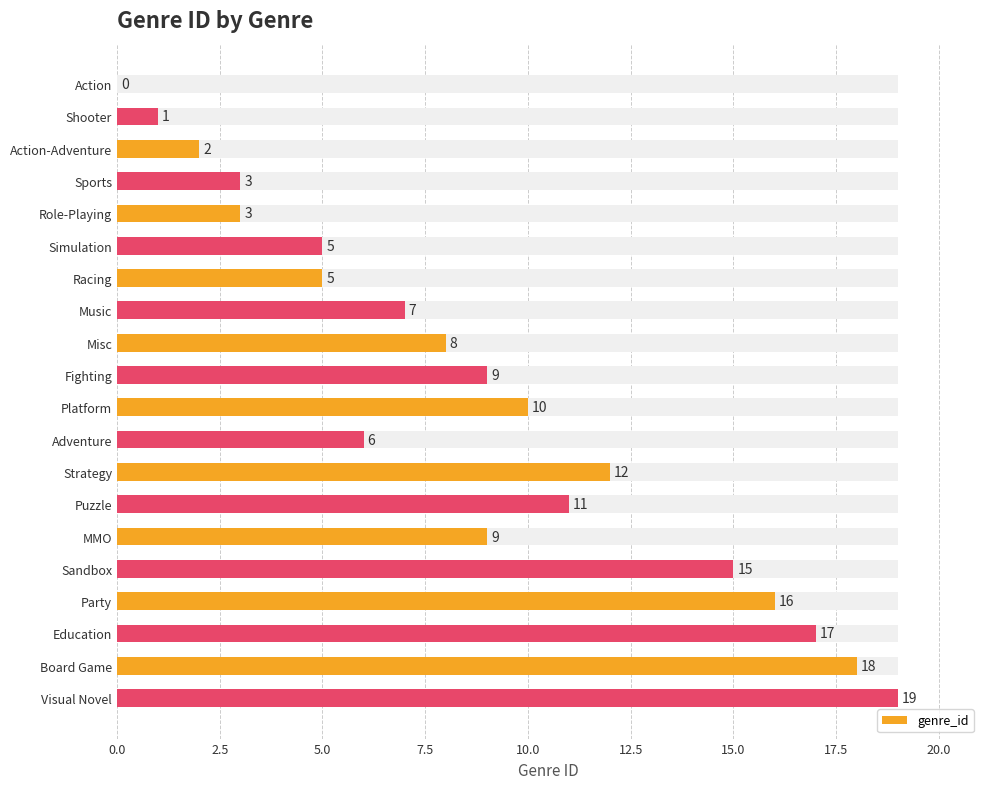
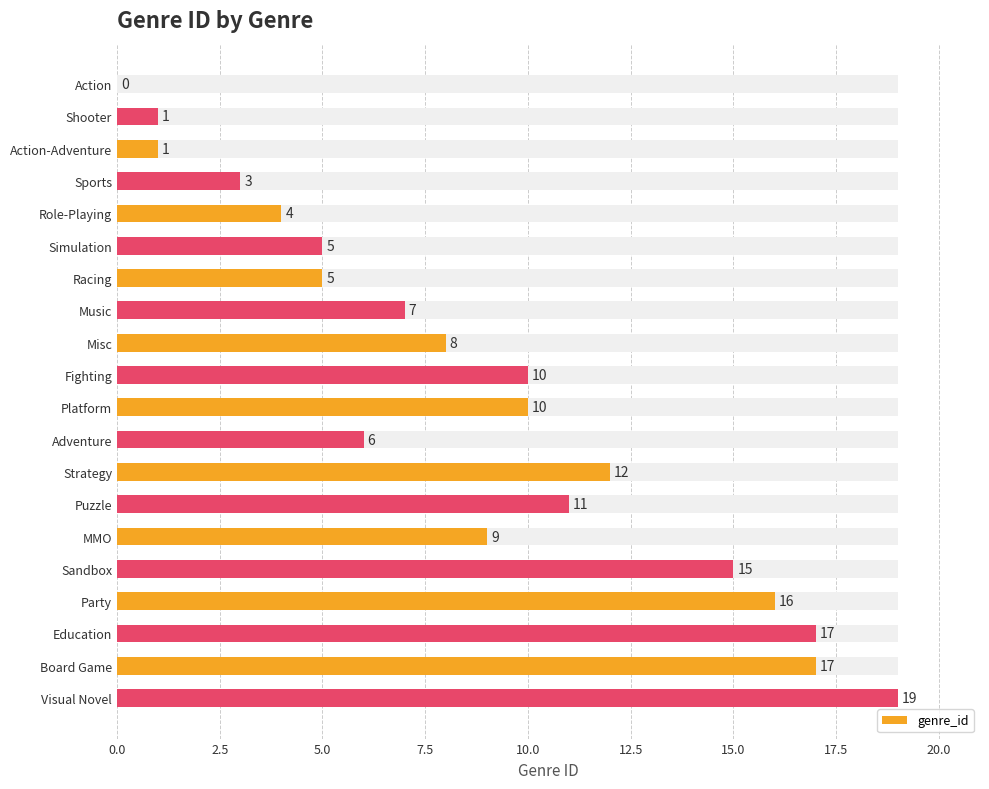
genre_id, Action-Adventure: 2 -> 1
genre_id, Role-Playing: 3 -> 4
genre_id, Fighting: 9 -> 10
genre_id, Board Game: 18 -> 17
